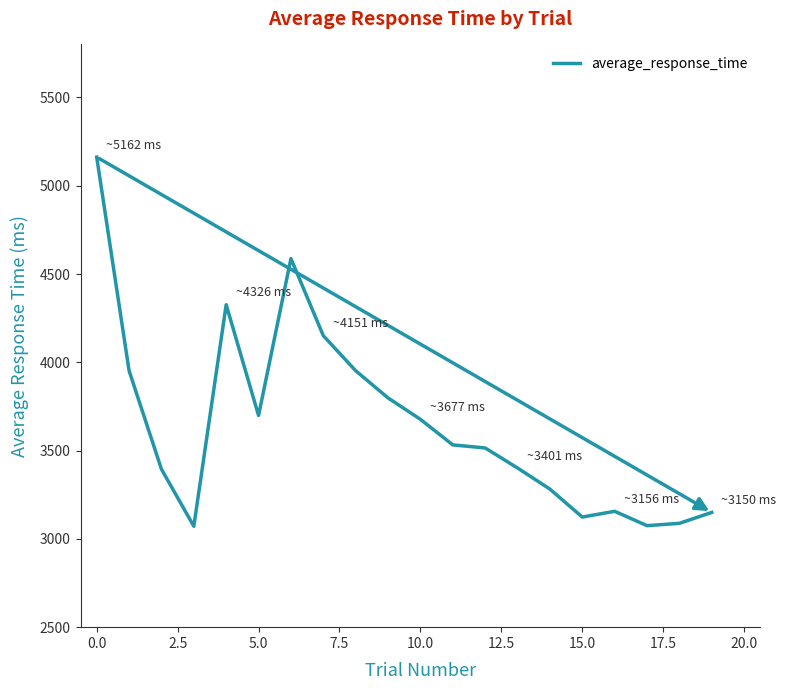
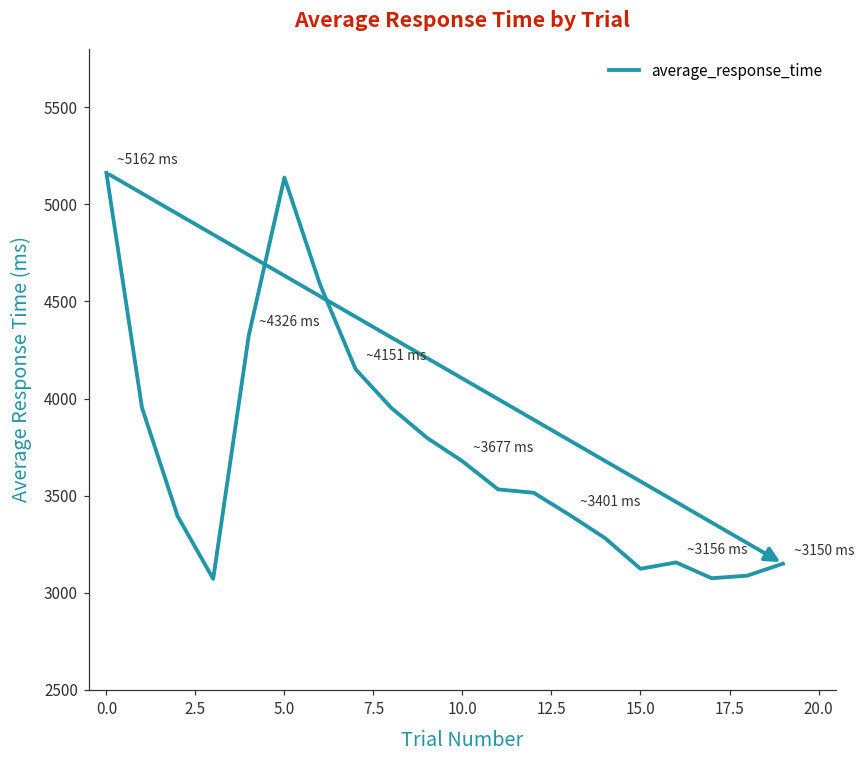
5.0: 3700 -> 5140
